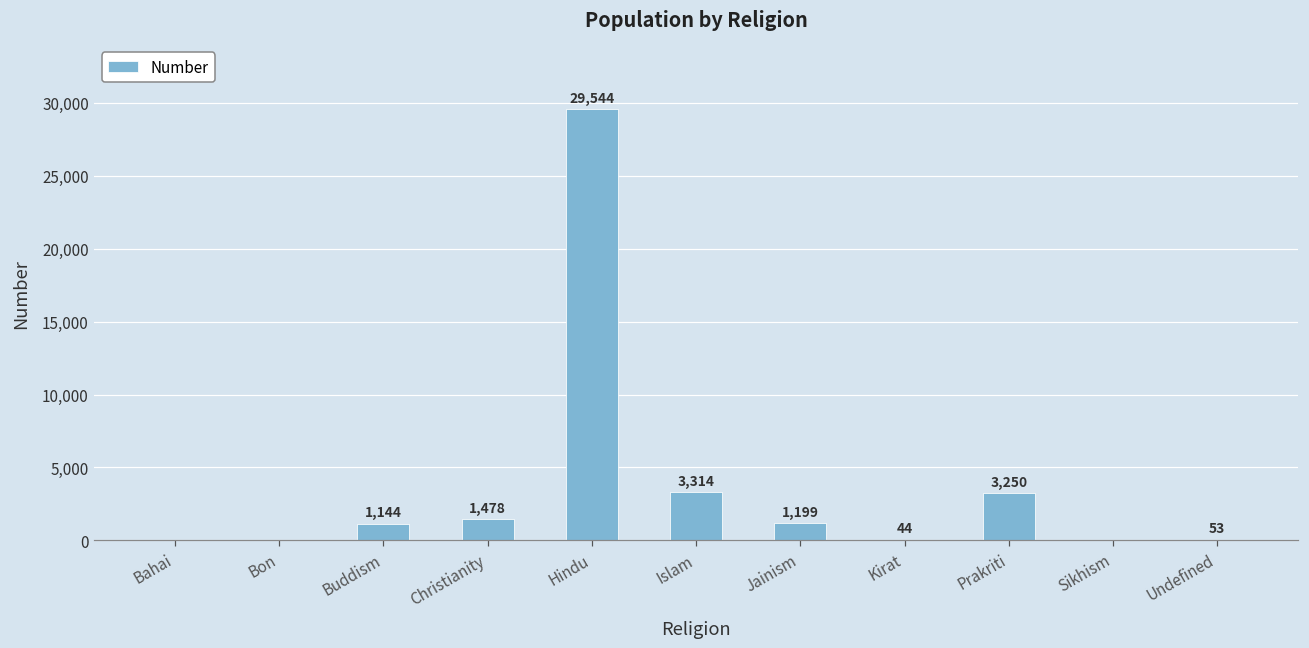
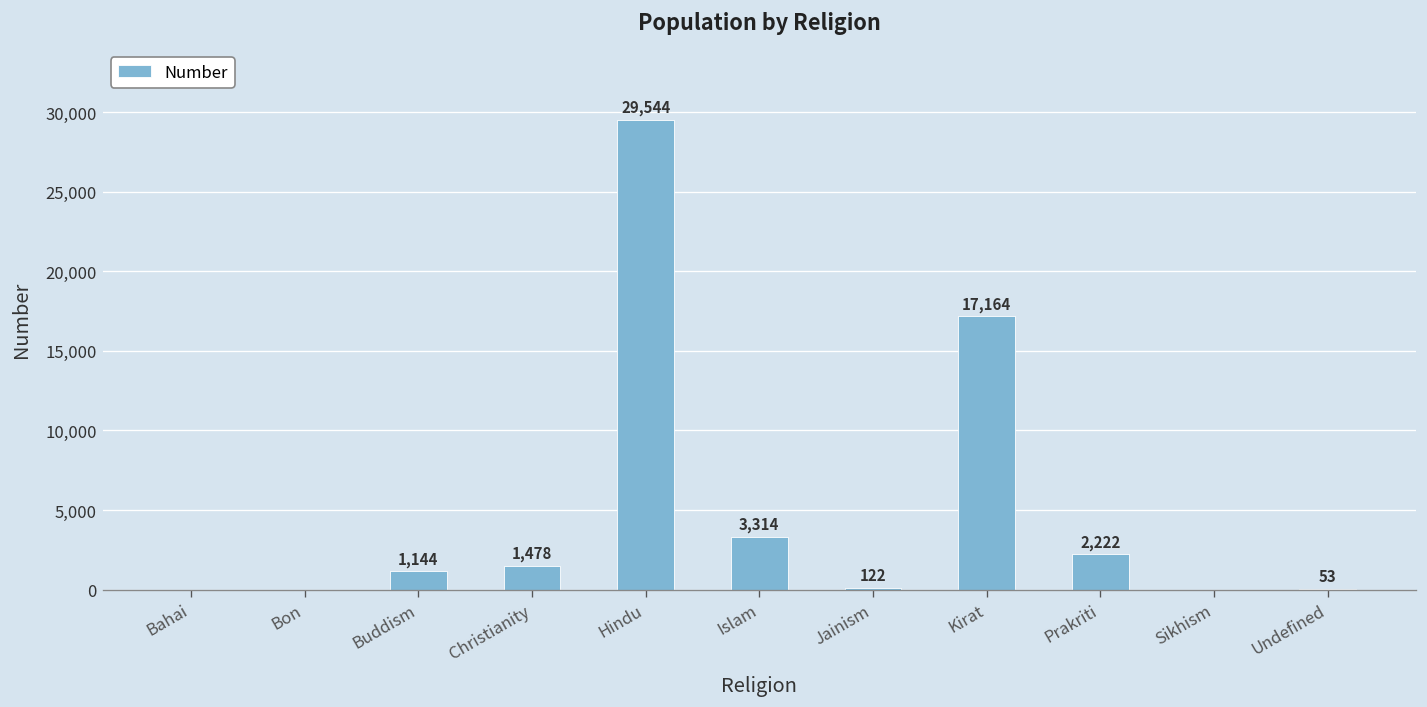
Jainism: 1,199 -> 122
Kirat: 44 -> 17,164
Prakriti: 3,250 -> 2,222
